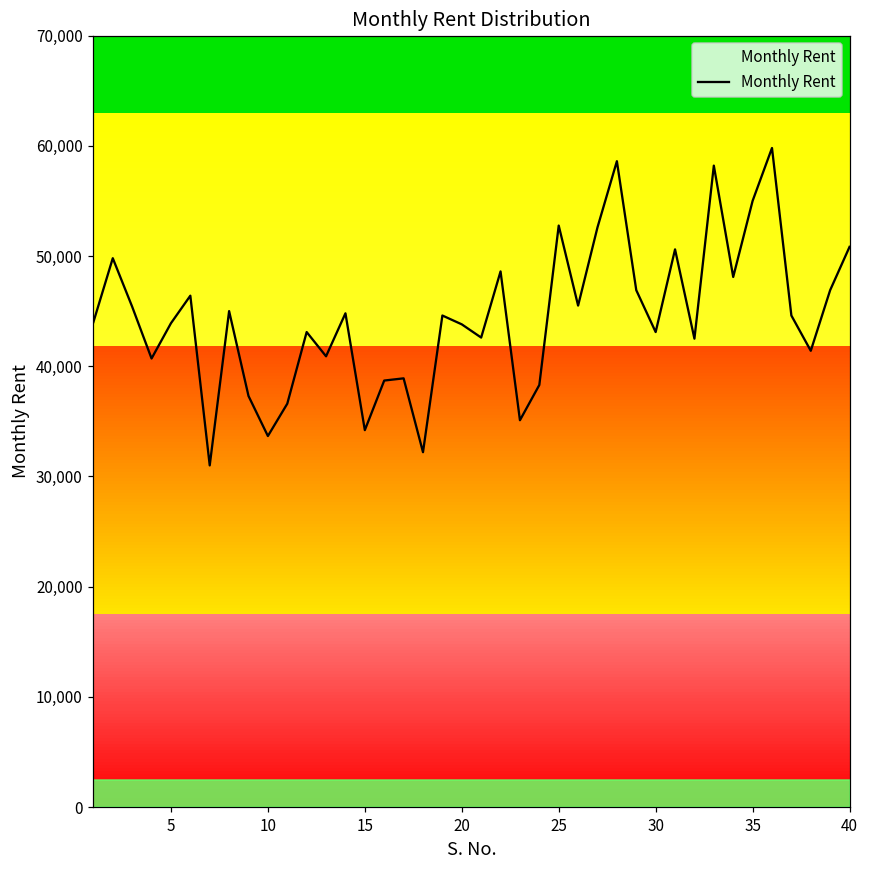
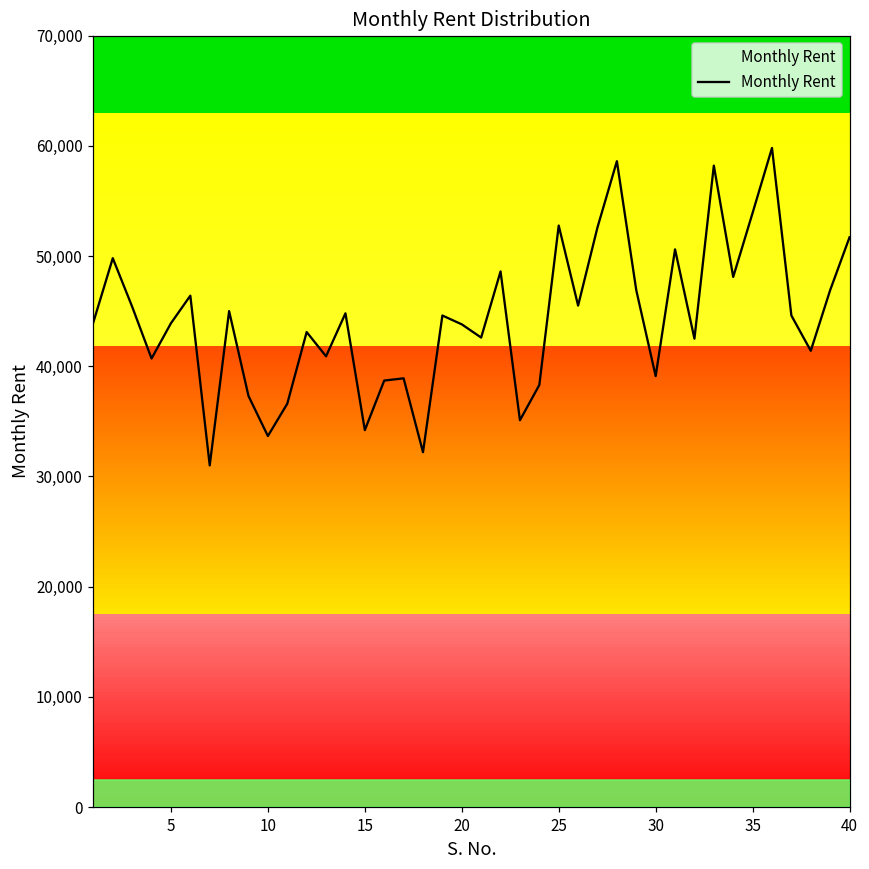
30: 43,100 -> 39,100
35: 55,000 -> 53,900
40: 50,800 -> 51,700
